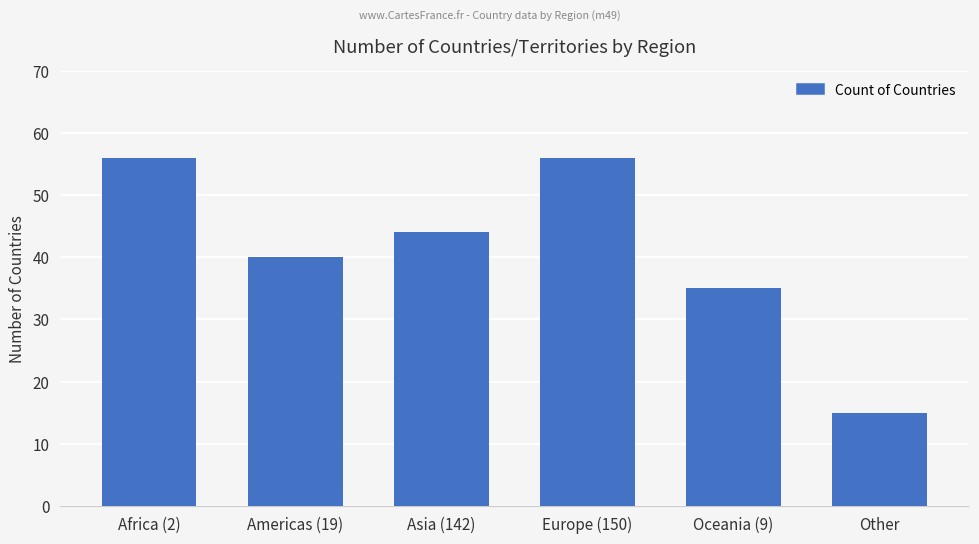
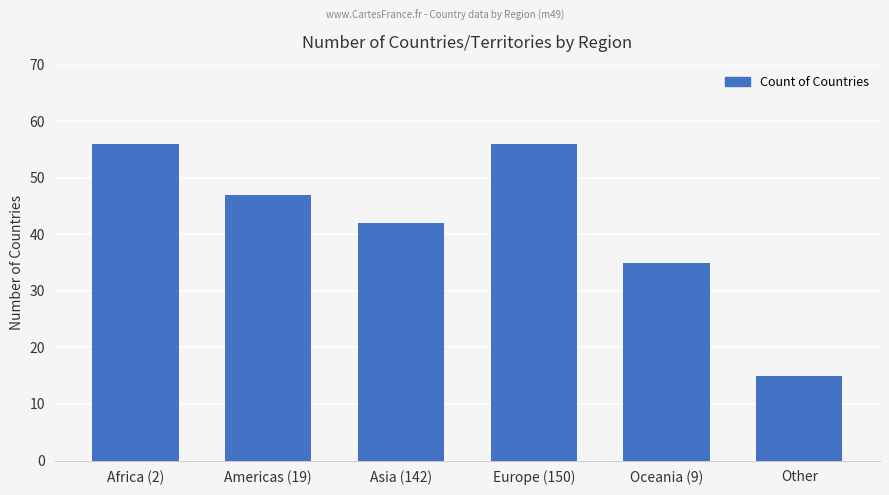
Americas (19): 40 -> 47
Asia (142): 44 -> 42
